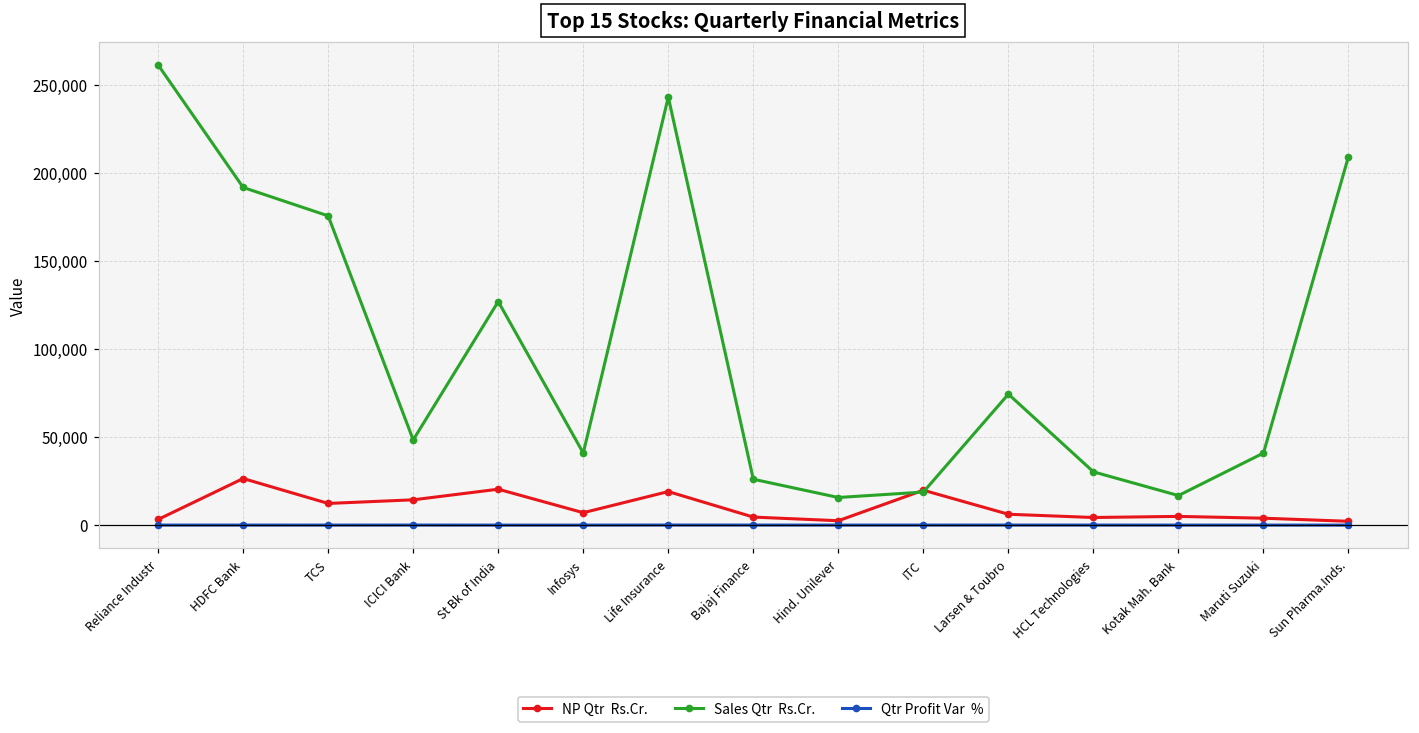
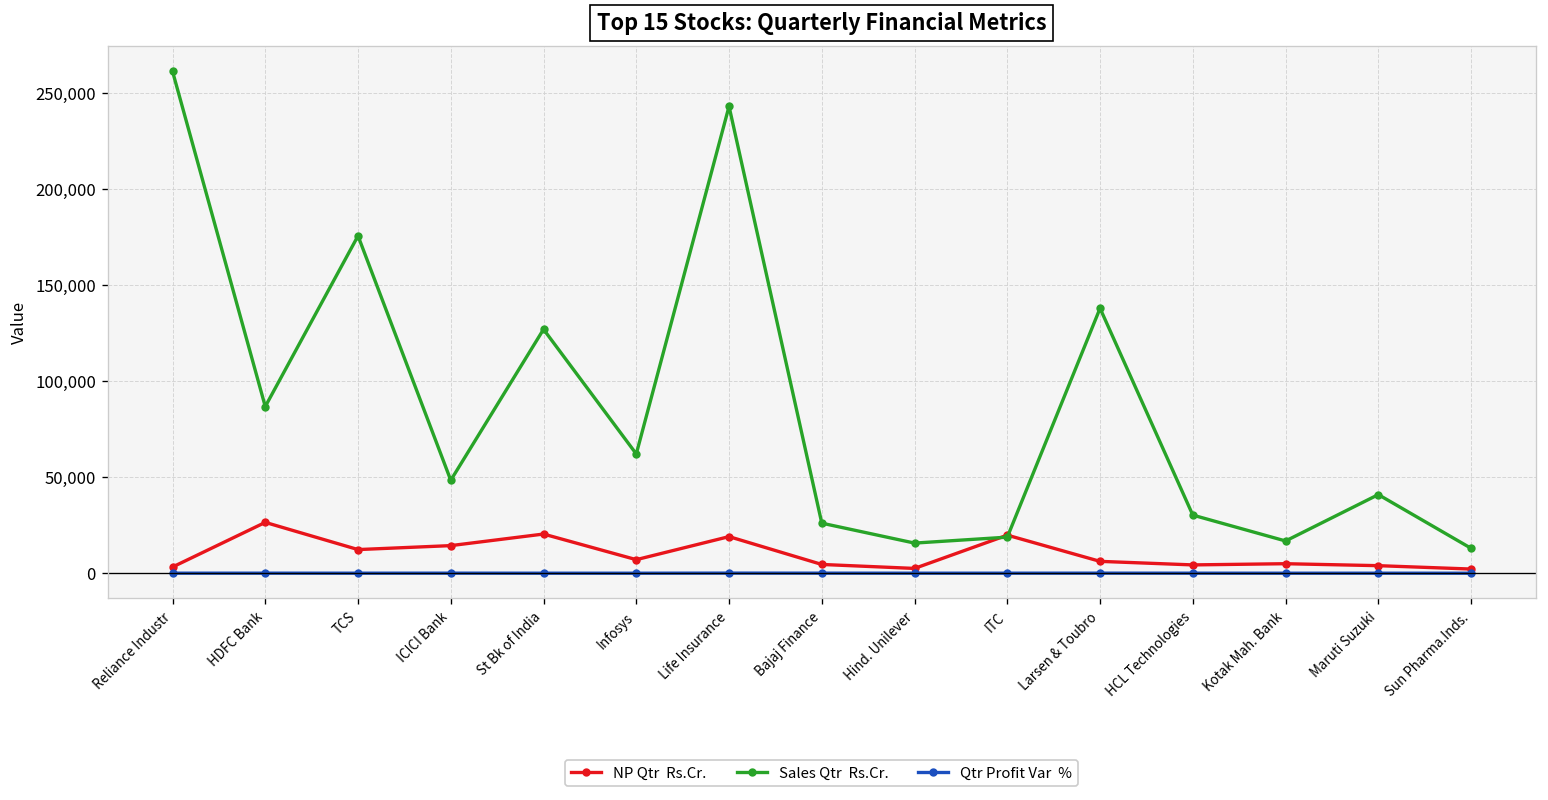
Sales Qtr Rs.Cr., HDFC Bank: 192,000 -> 87,000
Sales Qtr Rs.Cr., Infosys: 41,000 -> 62,000
Sales Qtr Rs.Cr., Larsen & Toubro: 74,000 -> 138,000
Sales Qtr Rs.Cr., Sun Pharma.Inds.: 209,000 -> 13,000
